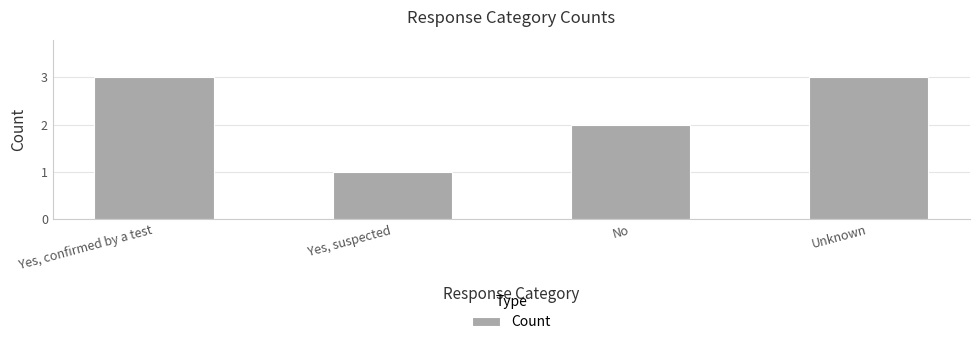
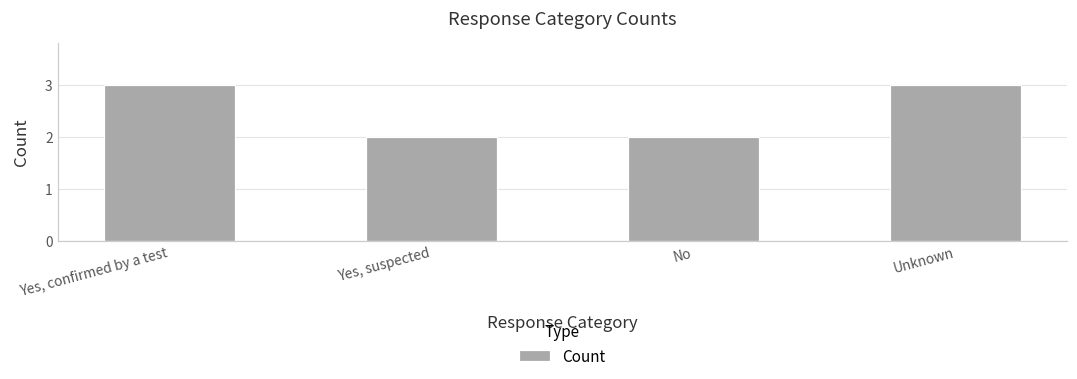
Yes, suspected: 1 -> 2
